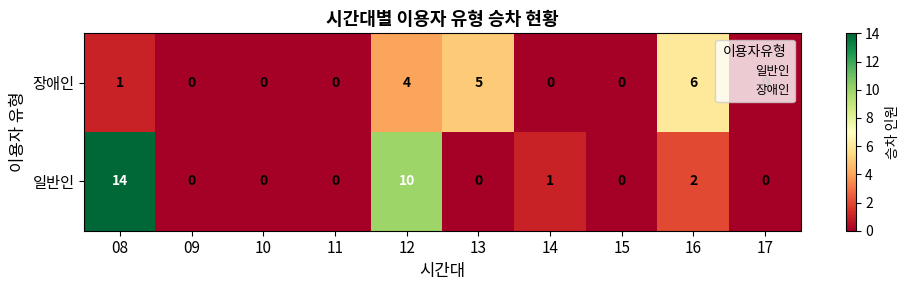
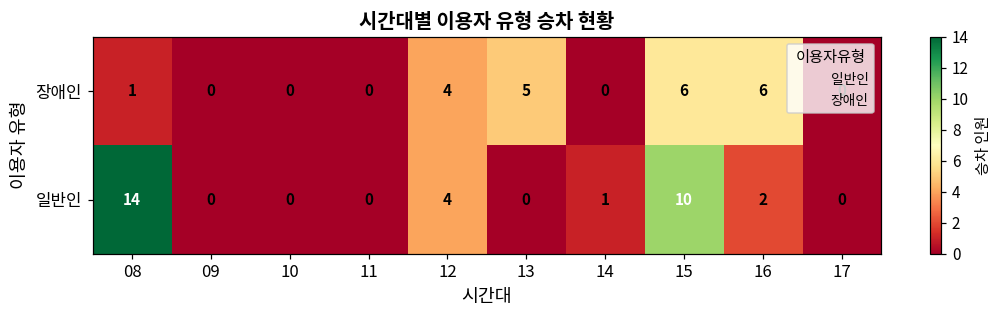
장애인, 15: 0 -> 6
일반인, 12: 10 -> 4
일반인, 15: 0 -> 10
